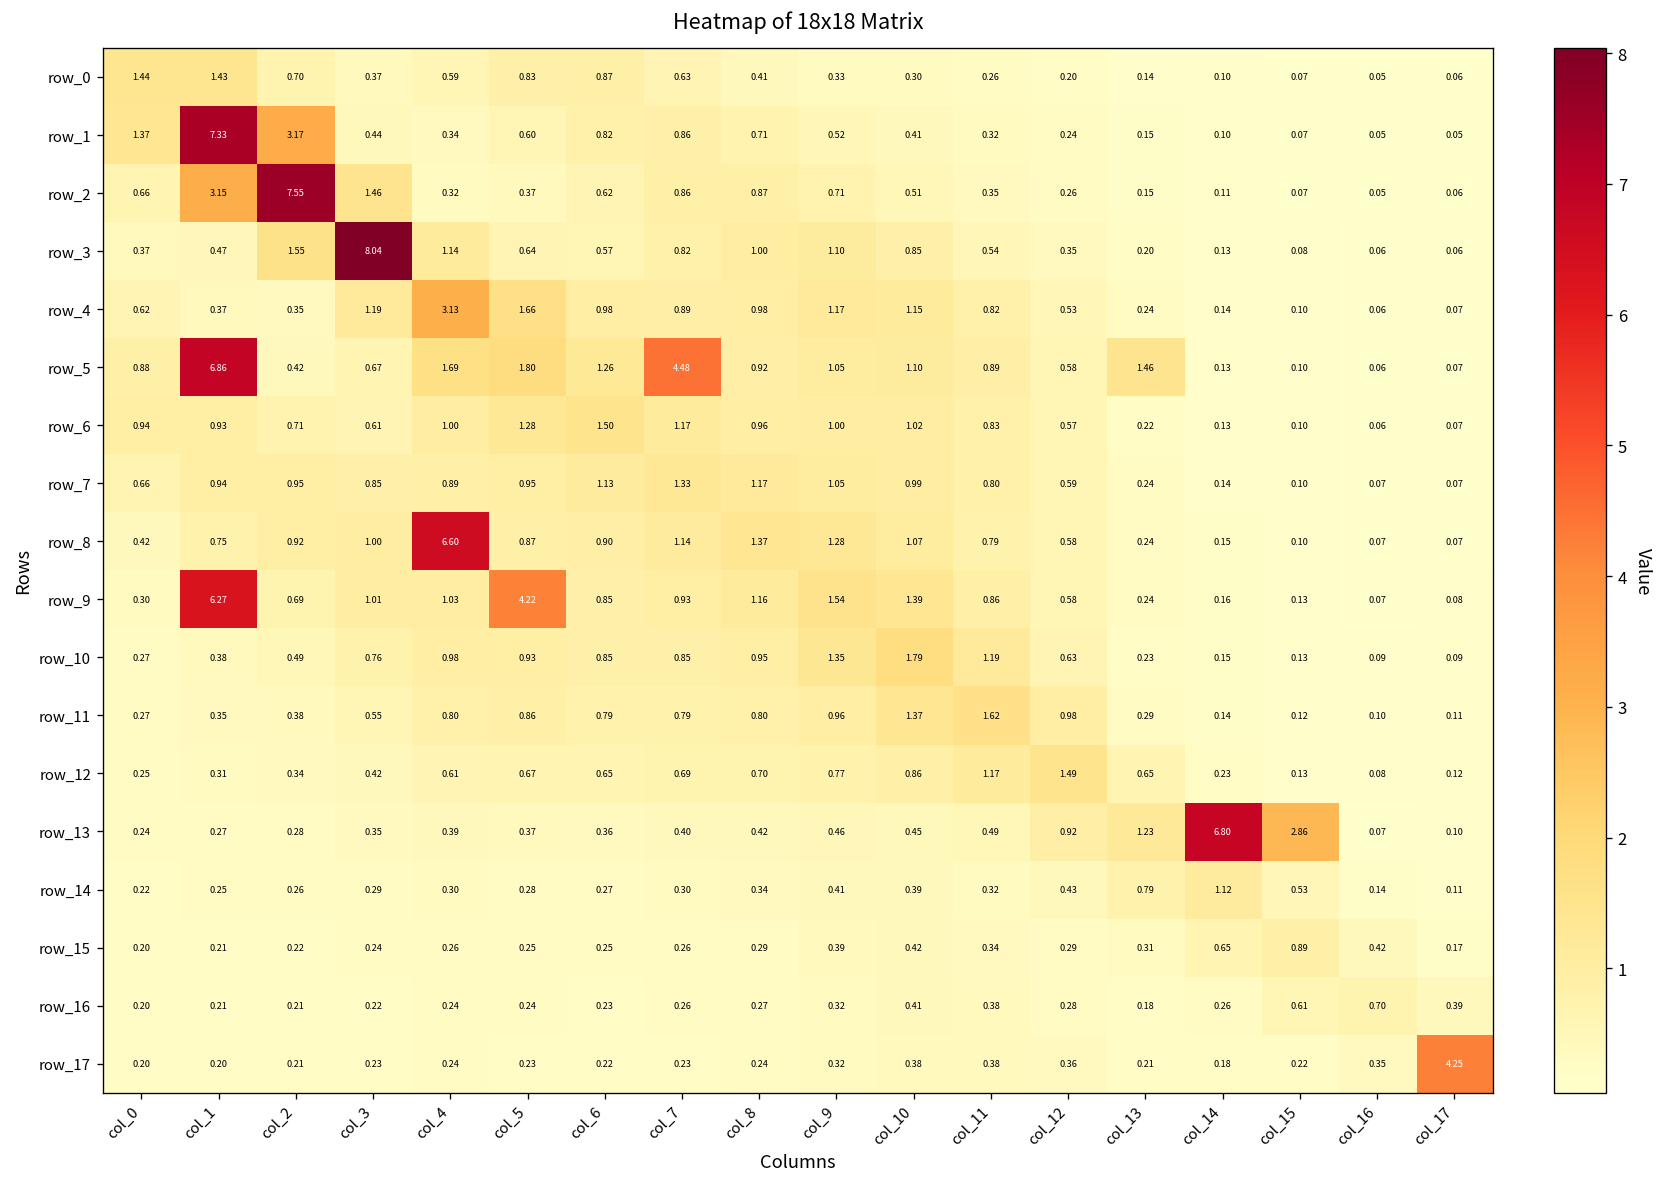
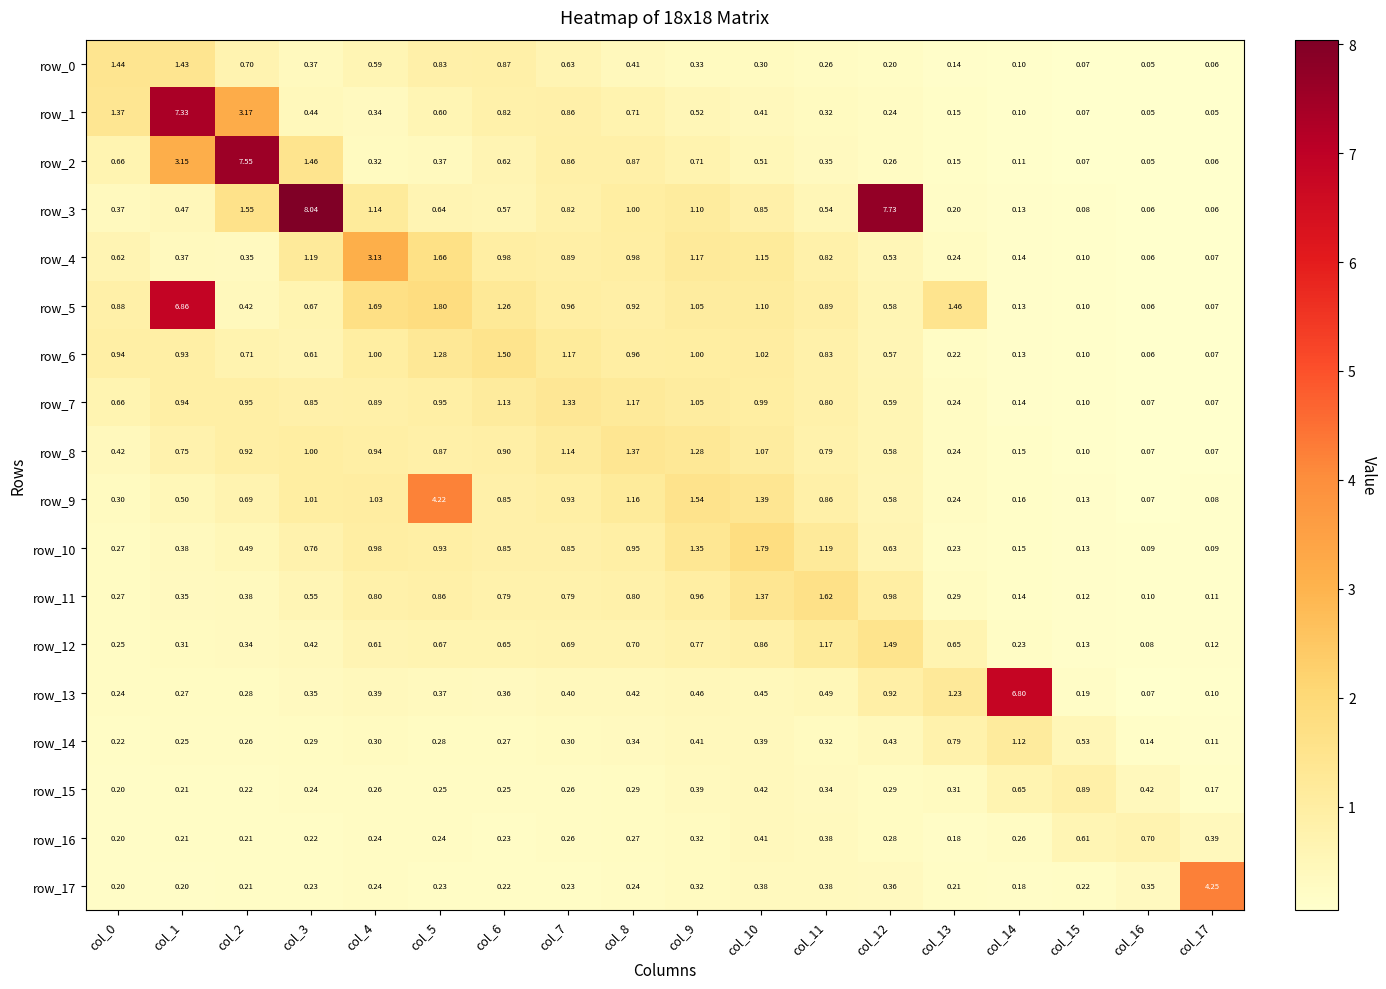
row_3, col_12: 0.35 -> 7.73
row_5, col_7: 4.48 -> 0.96
row_8, col_4: 6.60 -> 0.94
row_9, col_1: 6.27 -> 0.50
row_13, col_15: 2.86 -> 0.19
